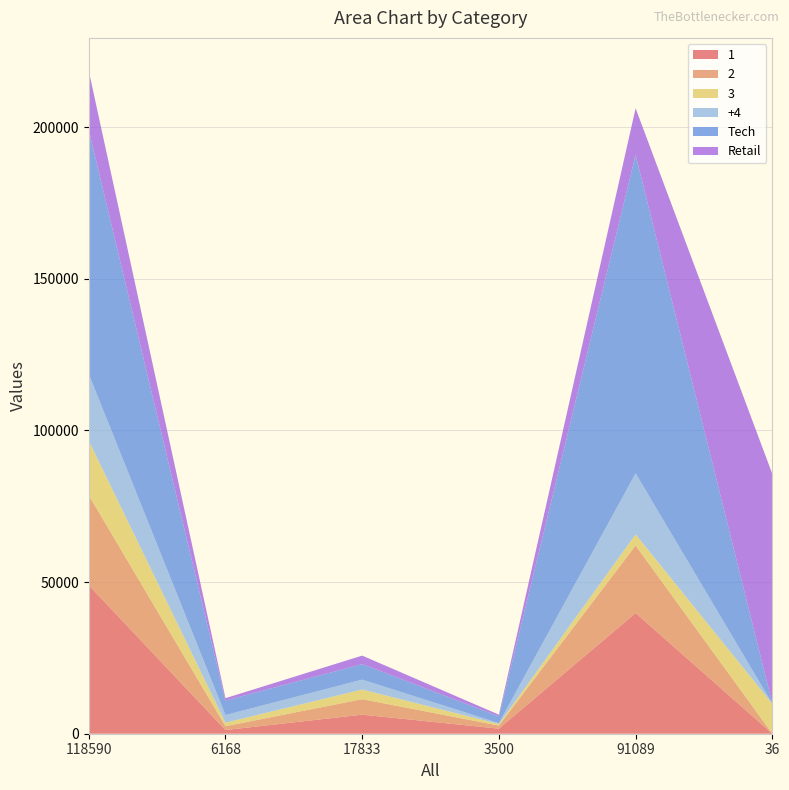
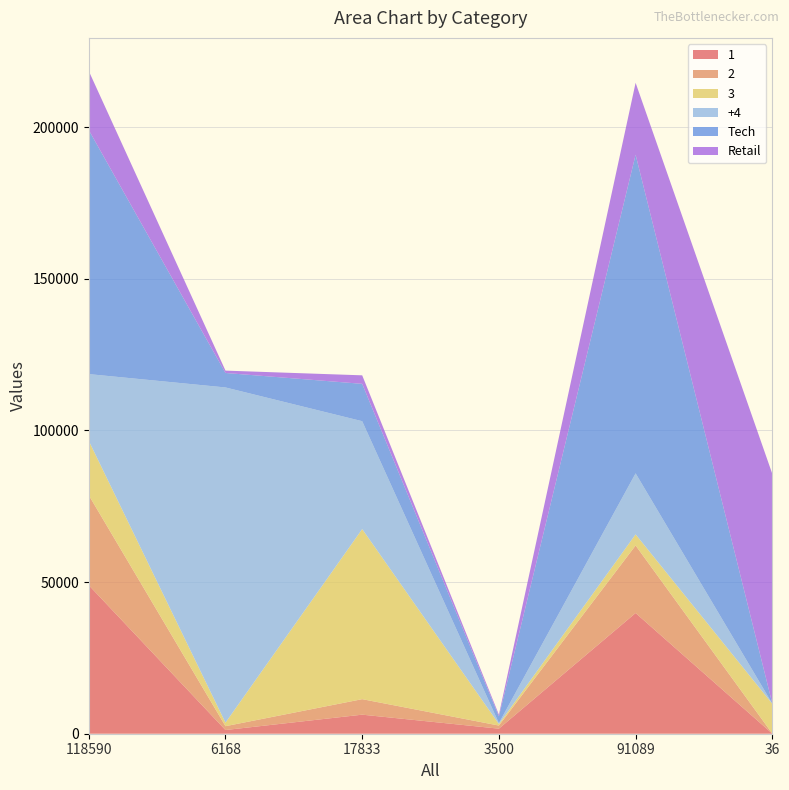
+4, 6168: 3000 -> 111000
3, 17833: 3000 -> 56000
+4, 17833: 3000 -> 36000
Tech, 17833: 5000 -> 12000
Retail, 91089: 15000 -> 24000
